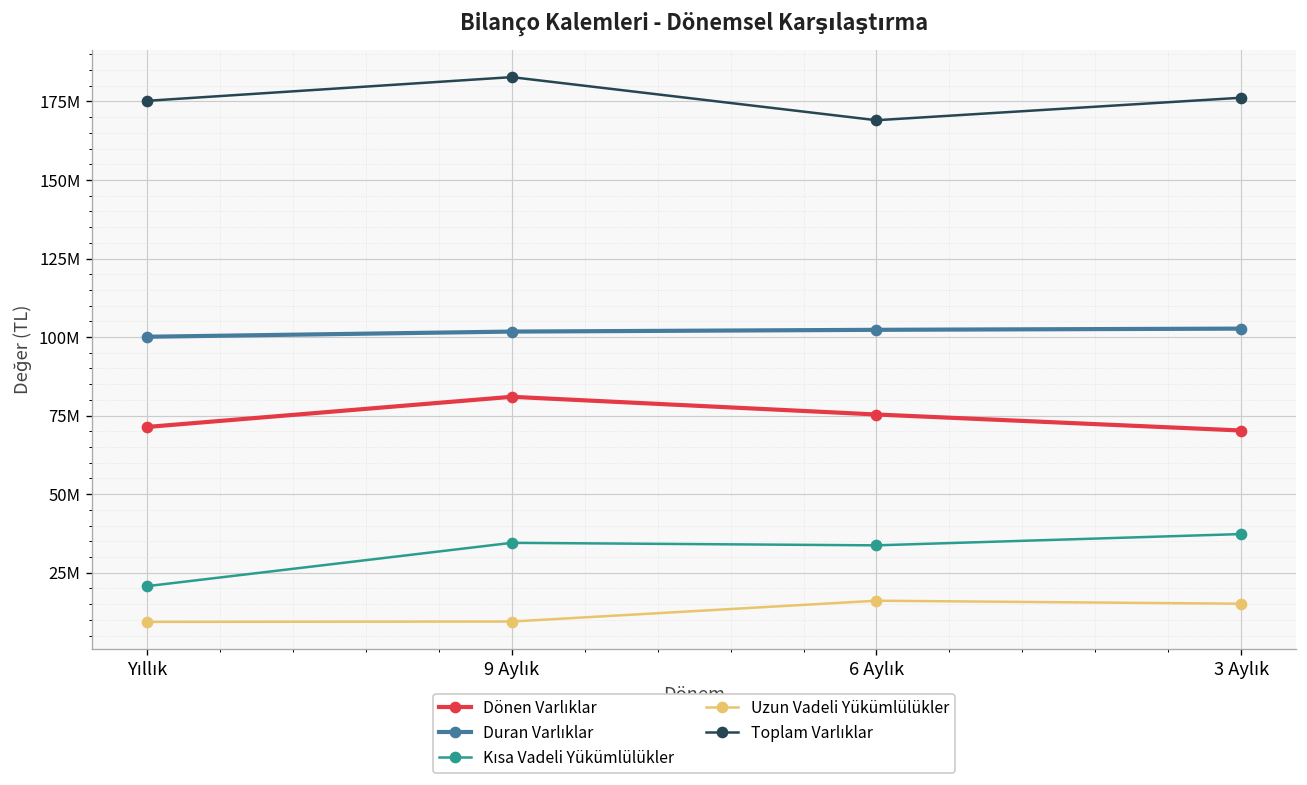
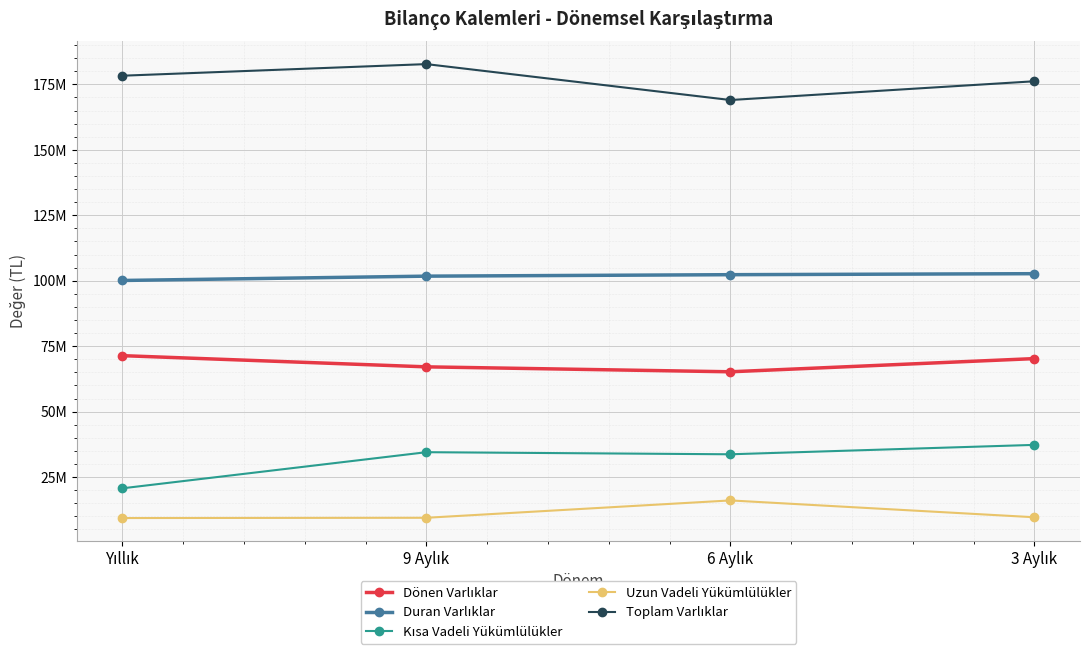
Toplam Varlıklar, Yıllık: 175000000 -> 178000000
Dönen Varlıklar, 9 Aylık: 81000000 -> 67000000
Dönen Varlıklar, 6 Aylık: 75000000 -> 65000000
Uzun Vadeli Yükümlülükler, 3 Aylık: 15000000 -> 10000000
